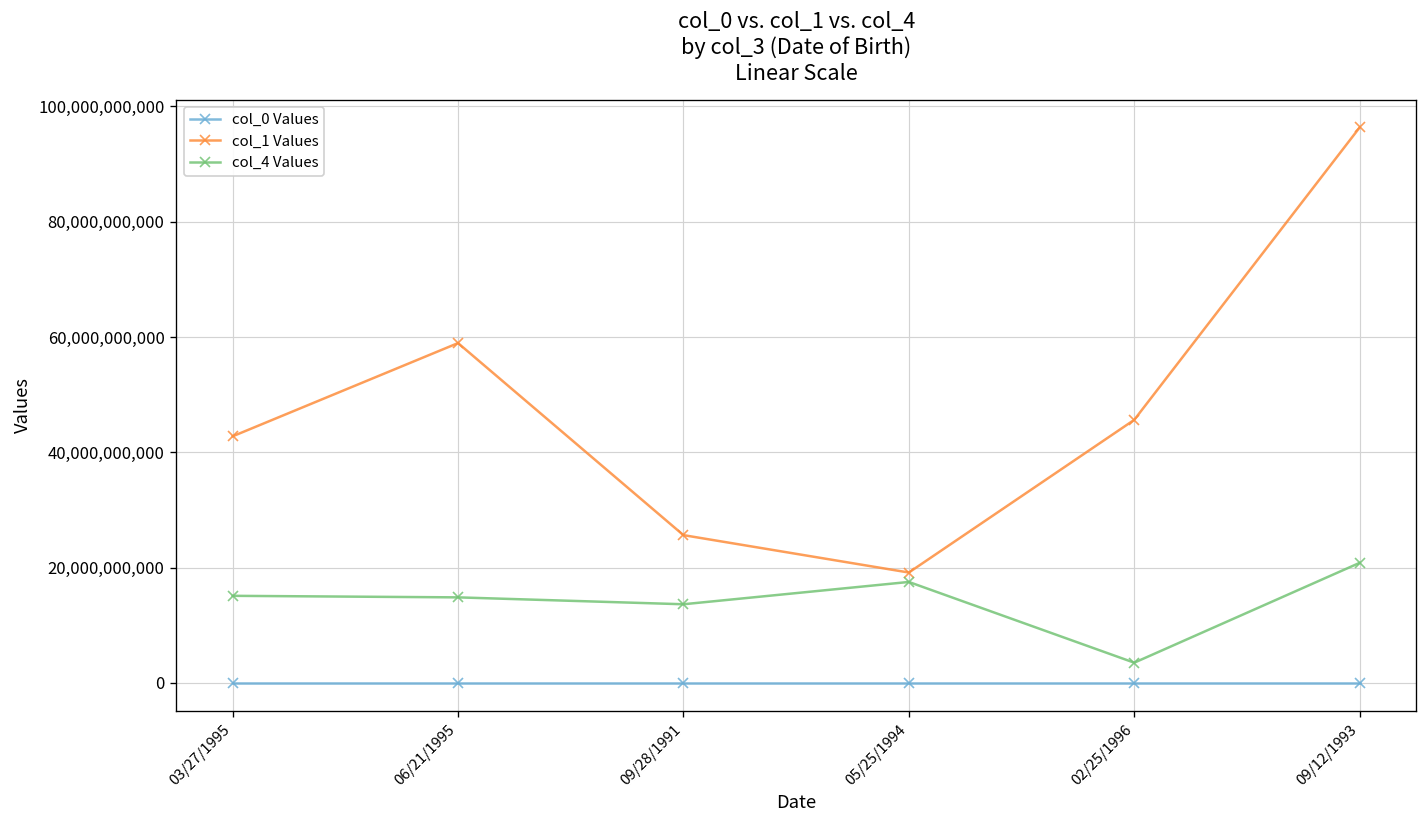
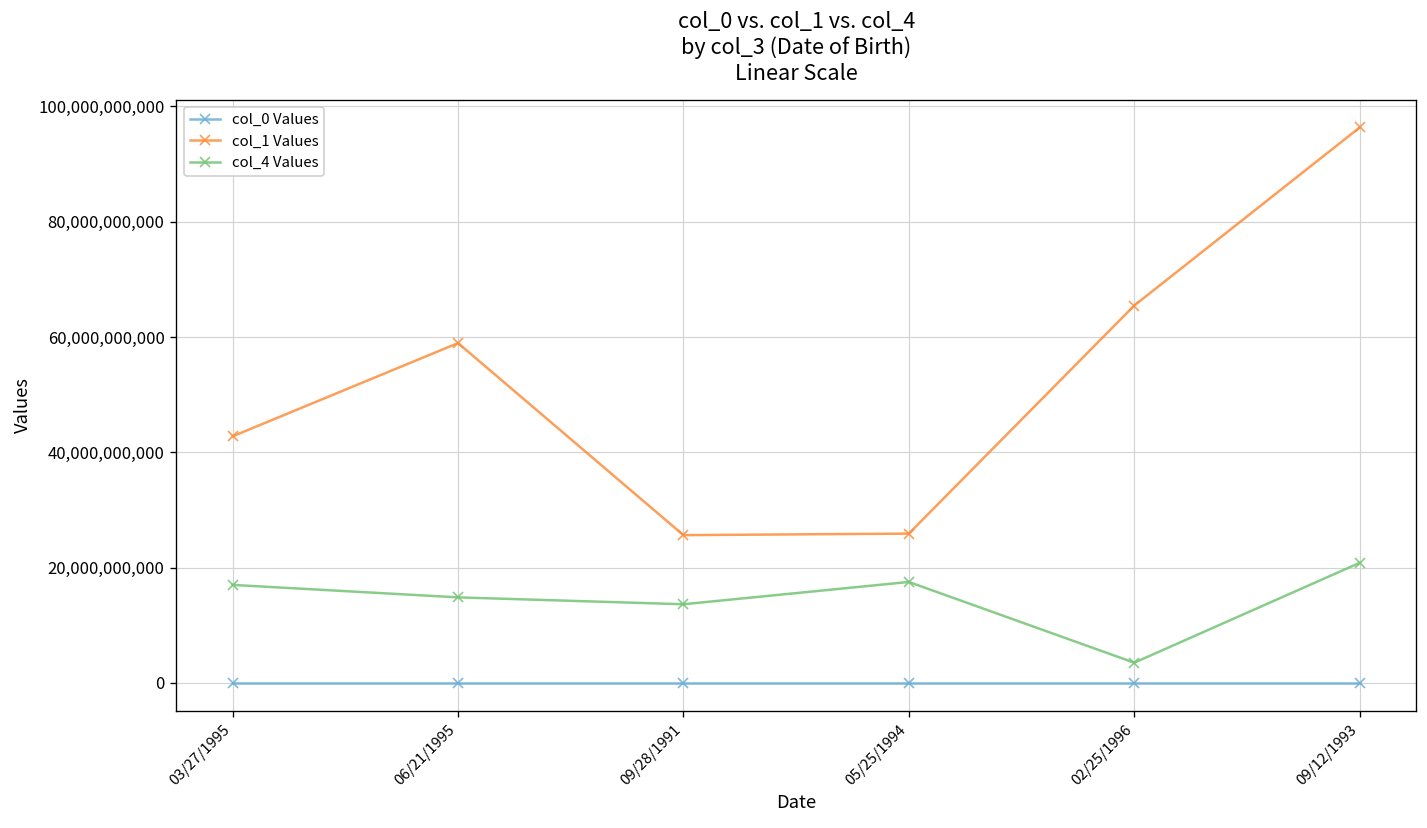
col_4 Values, 03/27/1995: 15,000,000,000 -> 17,000,000,000
col_1 Values, 05/25/1994: 19,000,000,000 -> 26,000,000,000
col_1 Values, 02/25/1996: 46,000,000,000 -> 65,000,000,000
